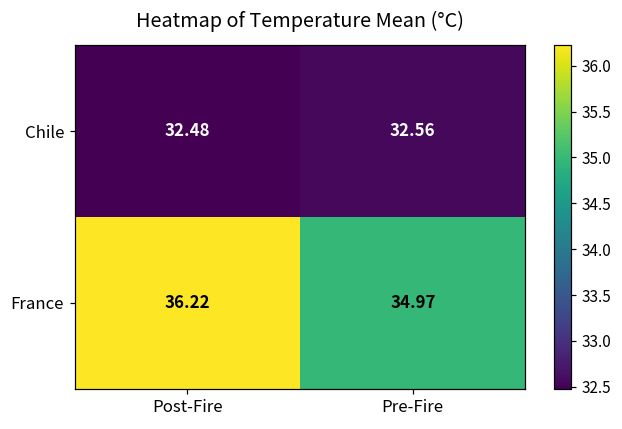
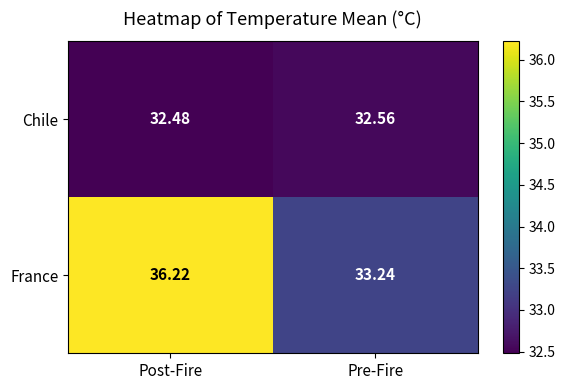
France, Pre-Fire: 34.97 -> 33.24
